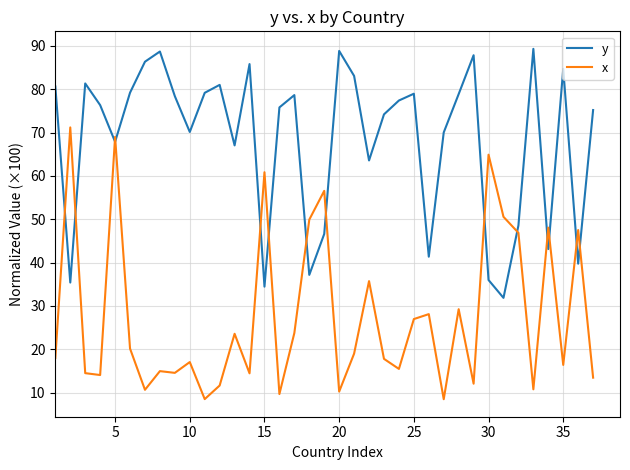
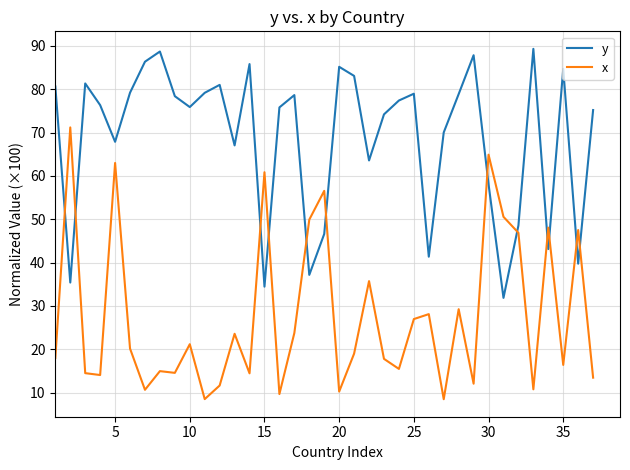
x, 5: 69 -> 63
y, 10: 70 -> 76
x, 10: 17 -> 21
y, 20: 89 -> 85
y, 30: 36 -> 58
